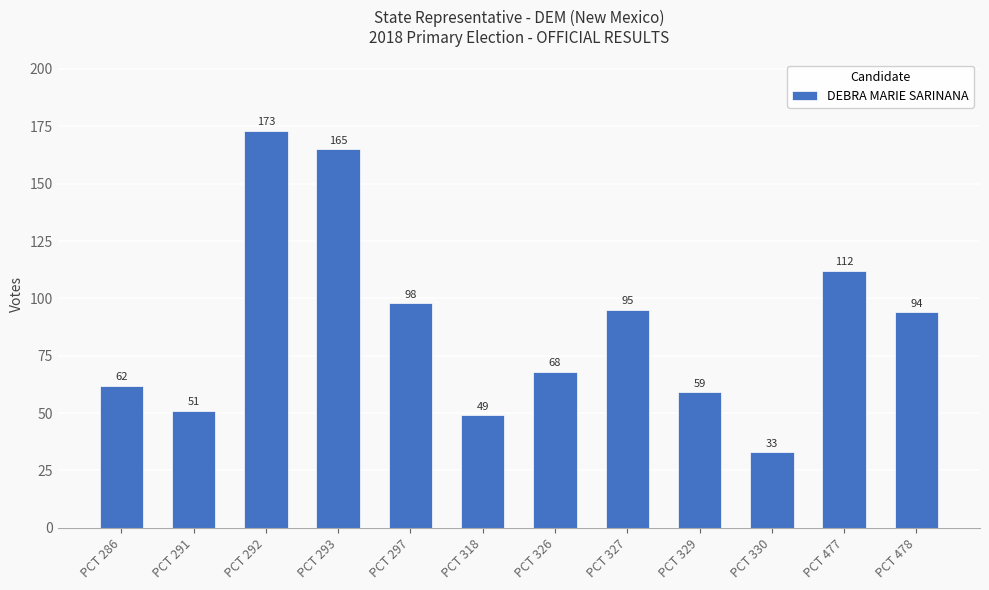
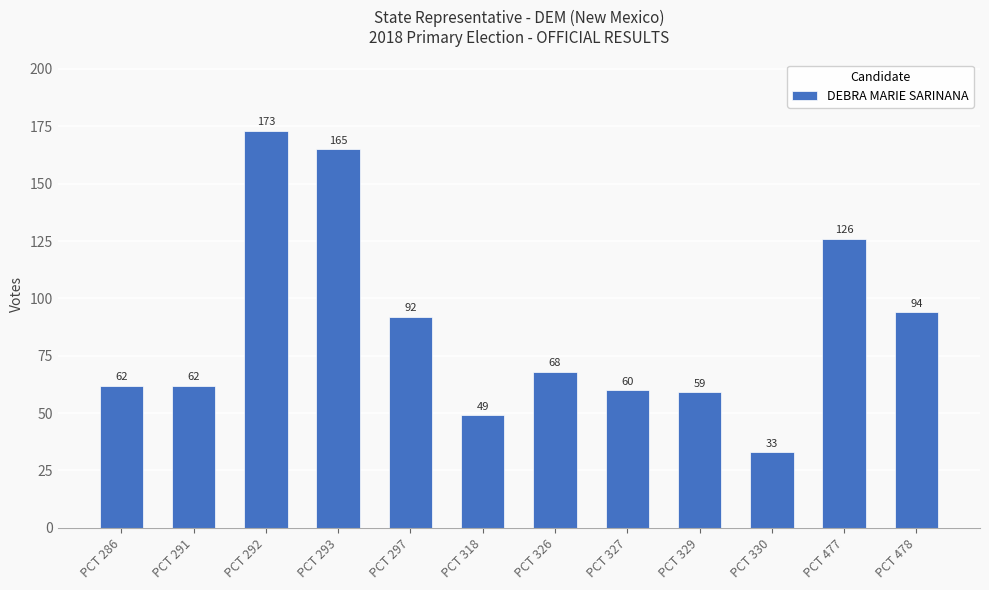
PCT 291: 51 -> 62
PCT 297: 98 -> 92
PCT 327: 95 -> 60
PCT 477: 112 -> 126
